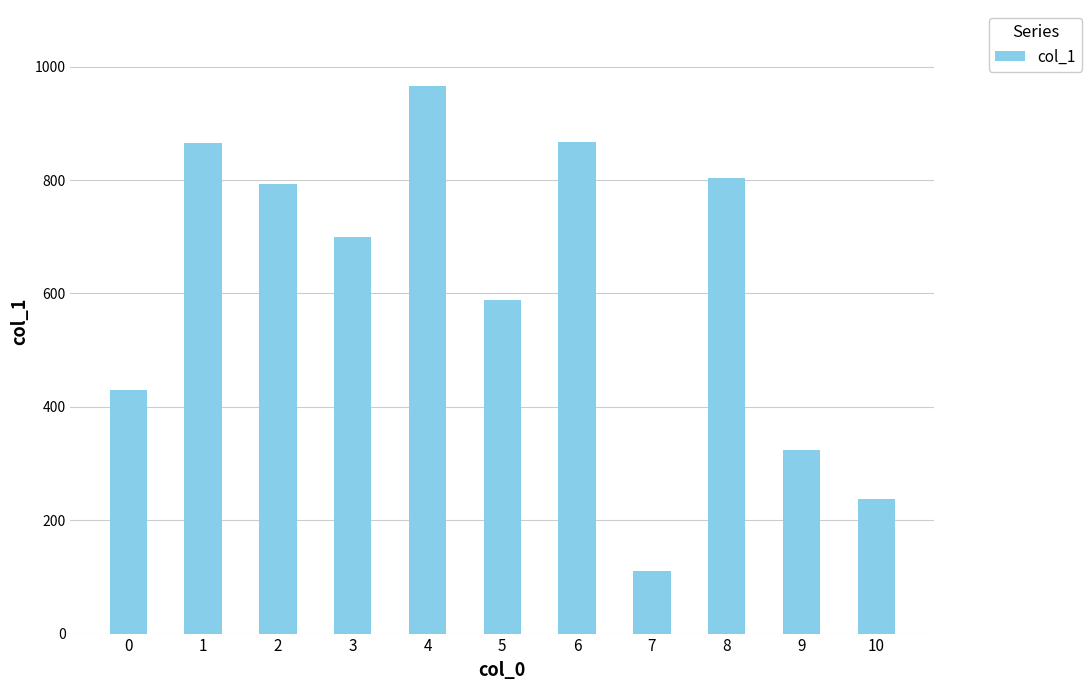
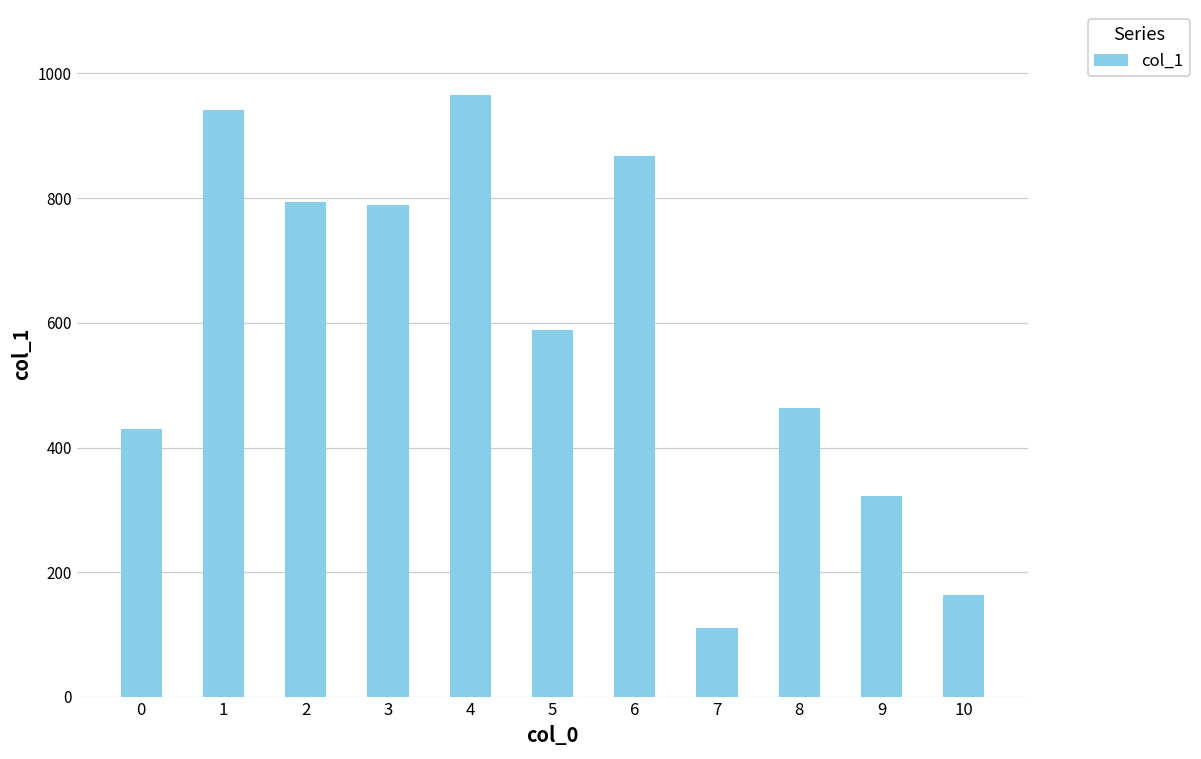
1: 870 -> 940
3: 700 -> 790
8: 800 -> 460
10: 240 -> 160
